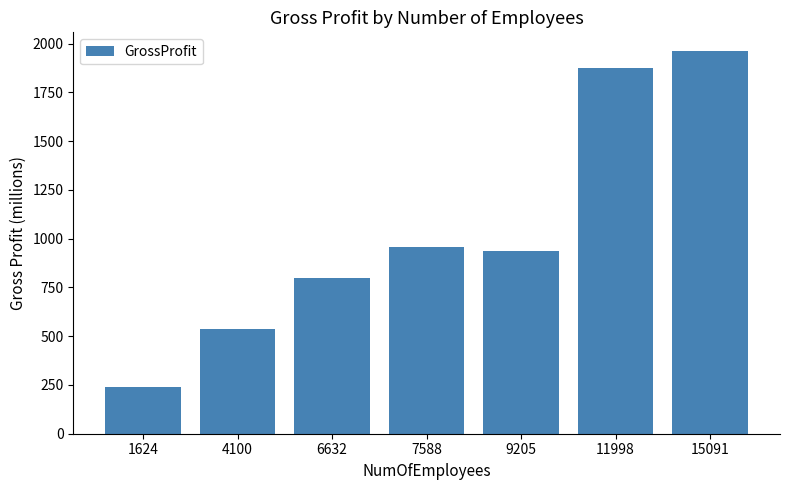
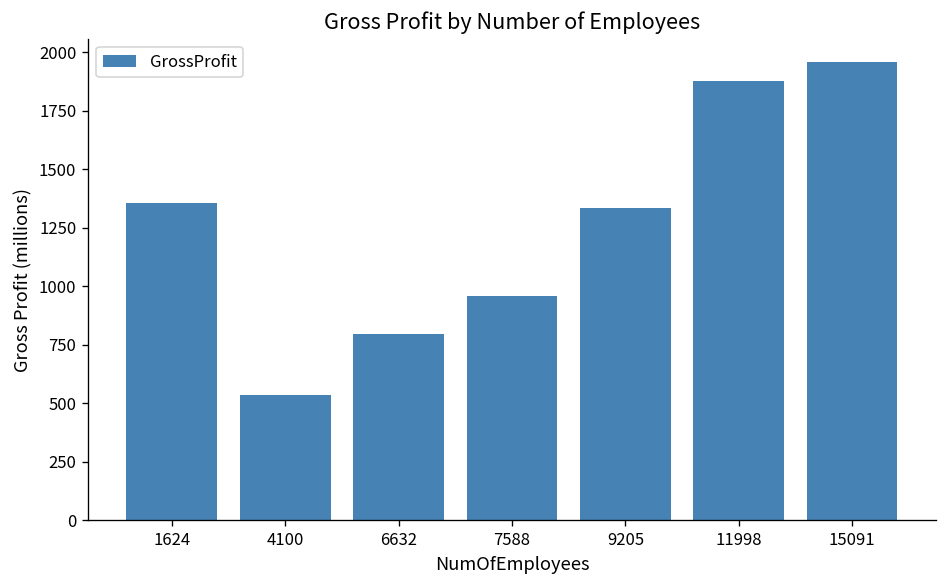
1624: 240 -> 1360
9205: 940 -> 1330
